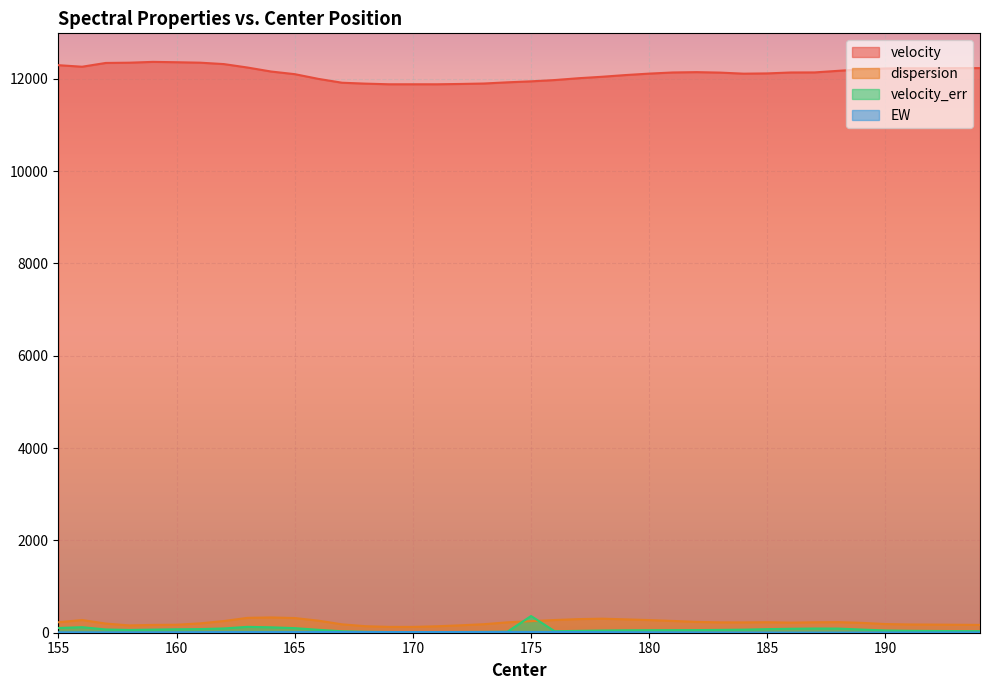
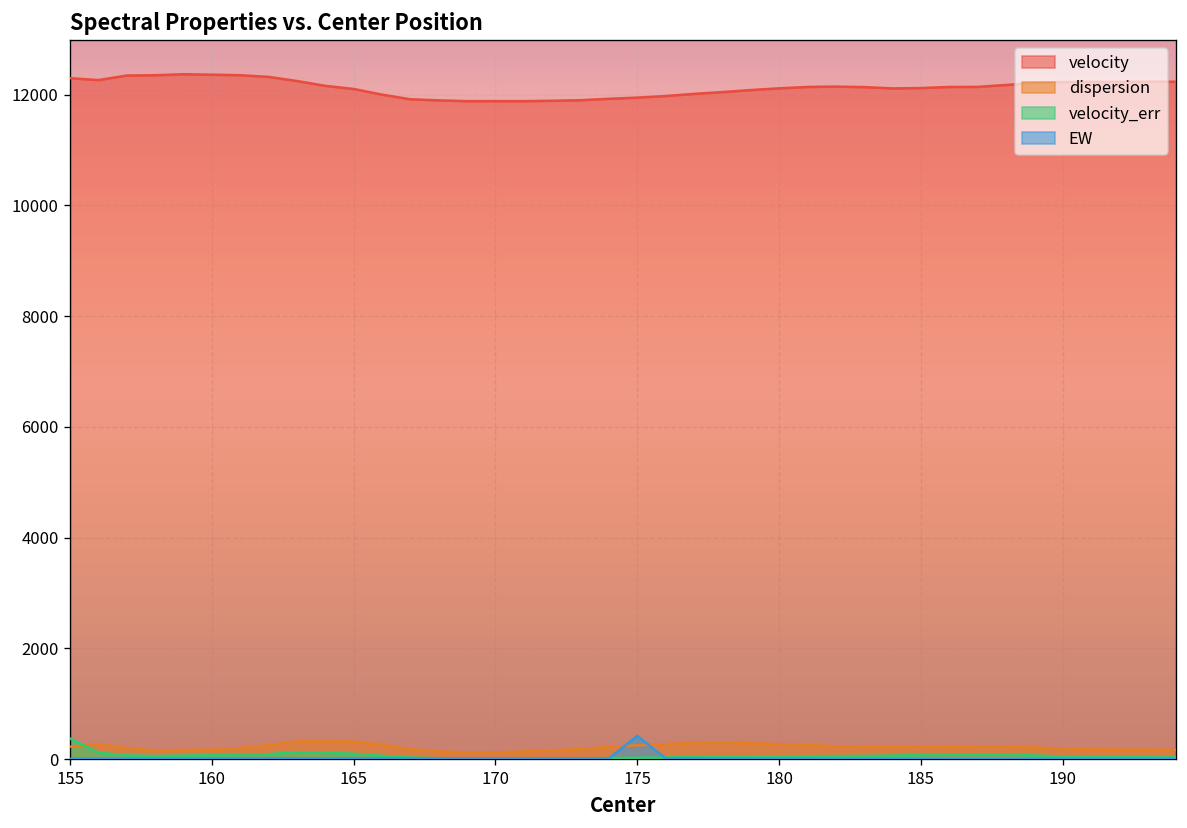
velocity_err, 155: 100 -> 400
velocity_err, 175: 400 -> 0
EW, 175: 0 -> 400
